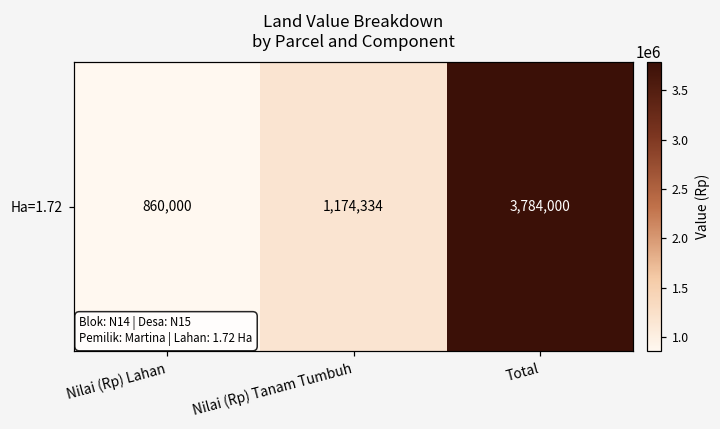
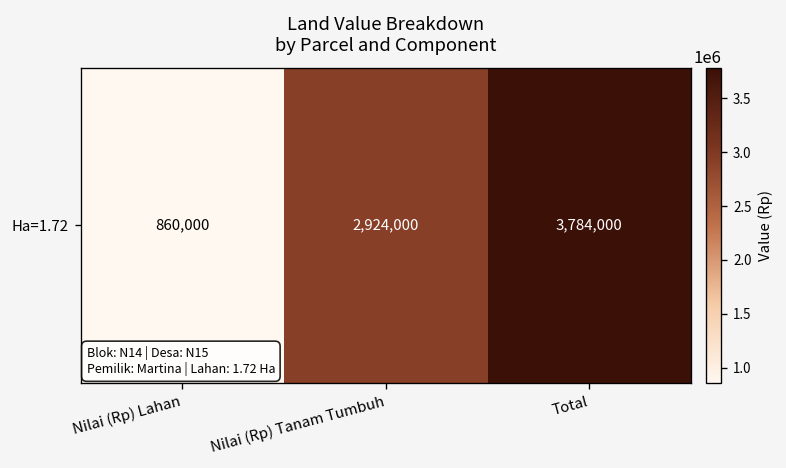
Ha=1.72, Nilai (Rp) Tanam Tumbuh: 1,174,334 -> 2,924,000
